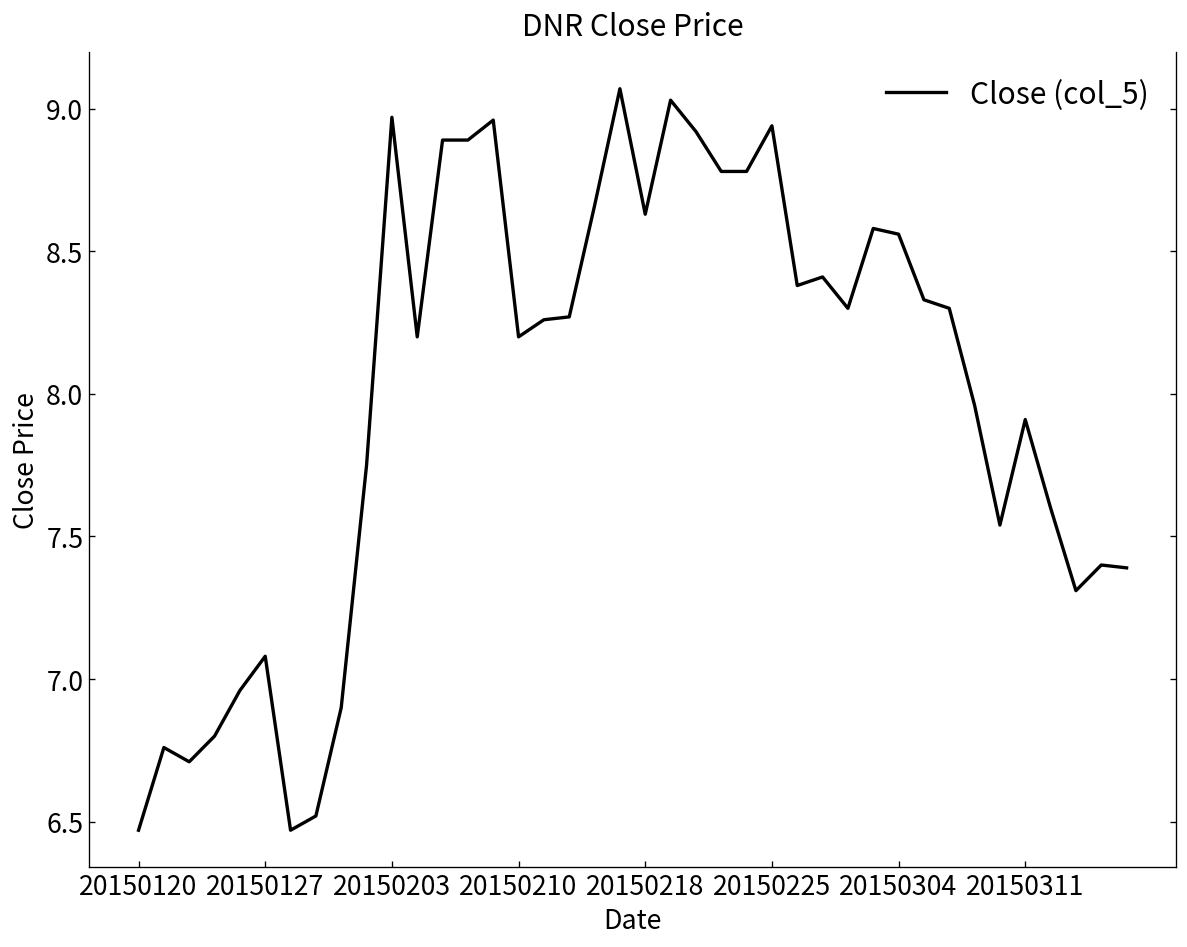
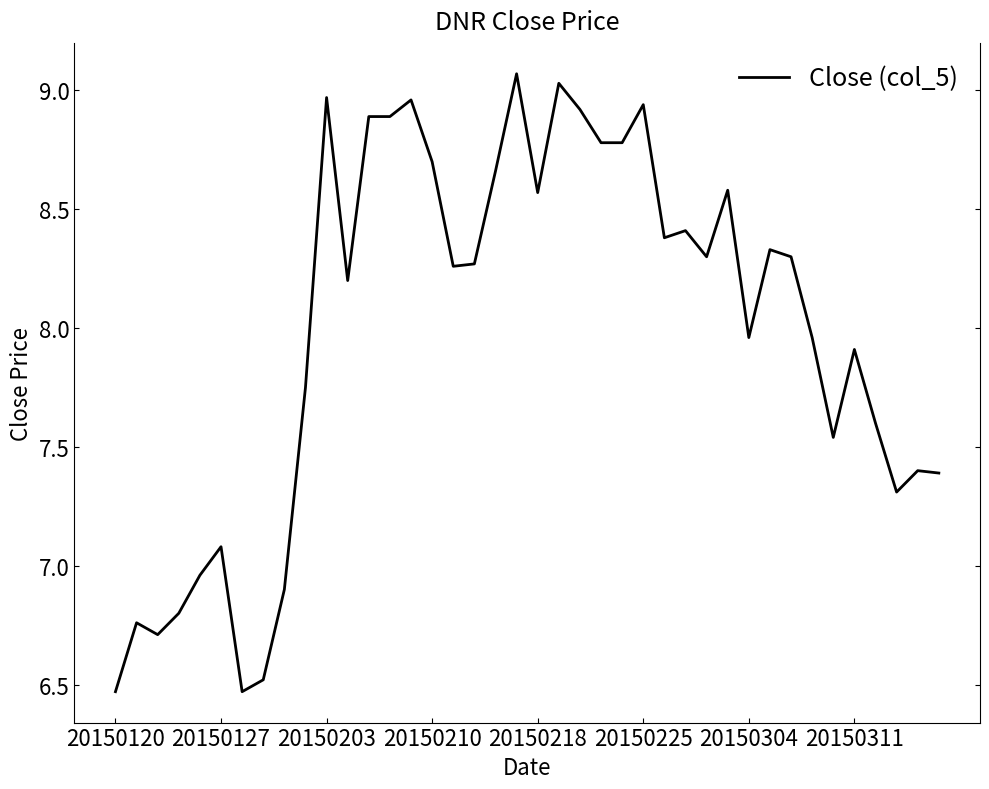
20150210: 8.2 -> 8.7
20150218: 8.63 -> 8.57
20150304: 8.56 -> 7.96
